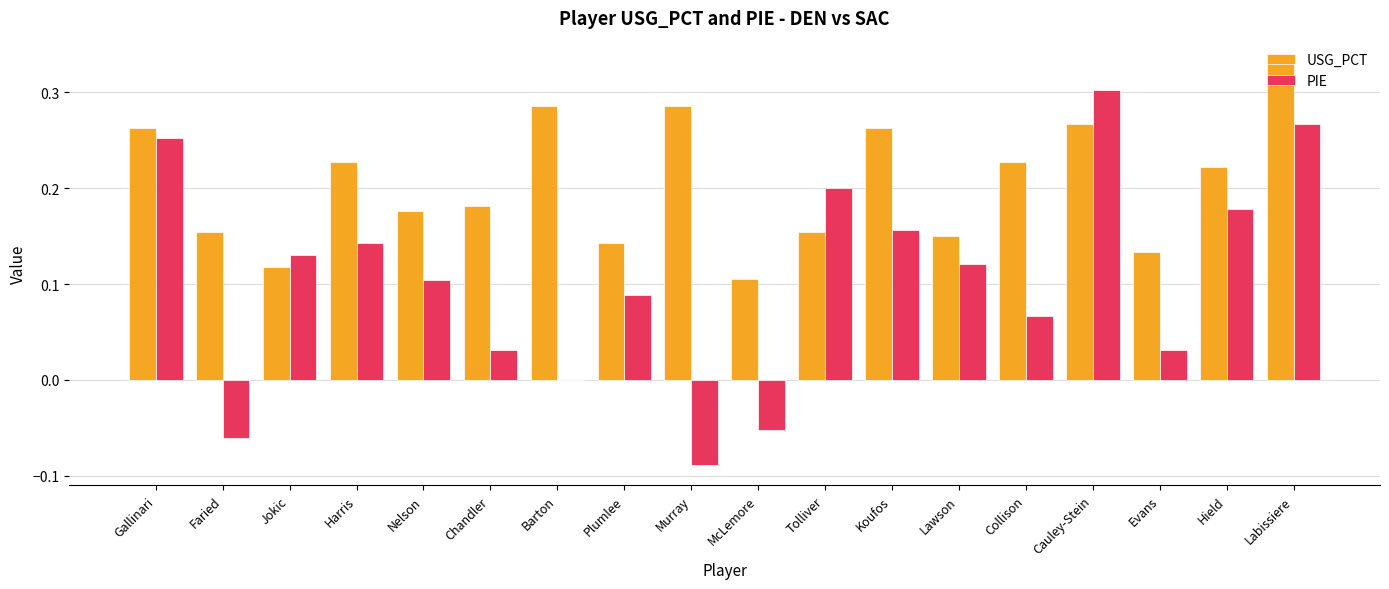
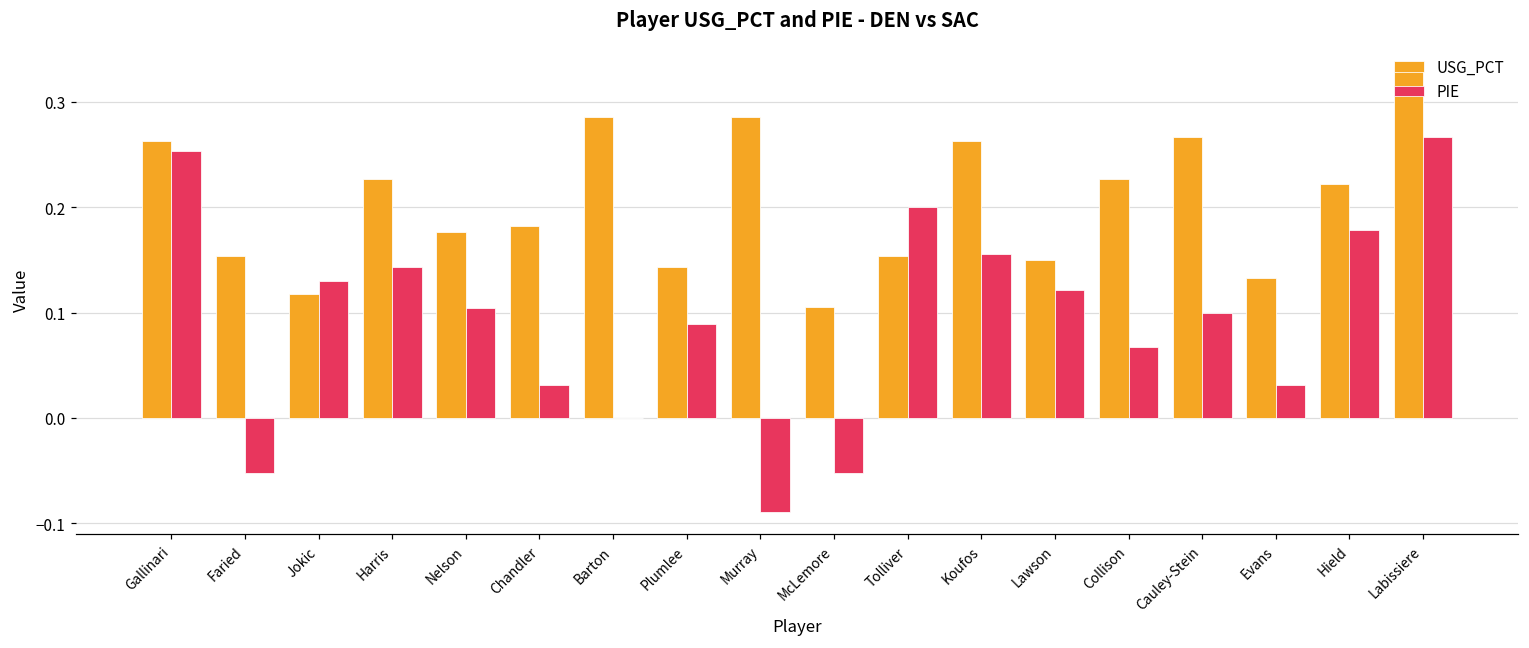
PIE, Faried: -0.06 -> -0.05
PIE, Cauley-Stein: 0.30 -> 0.10
